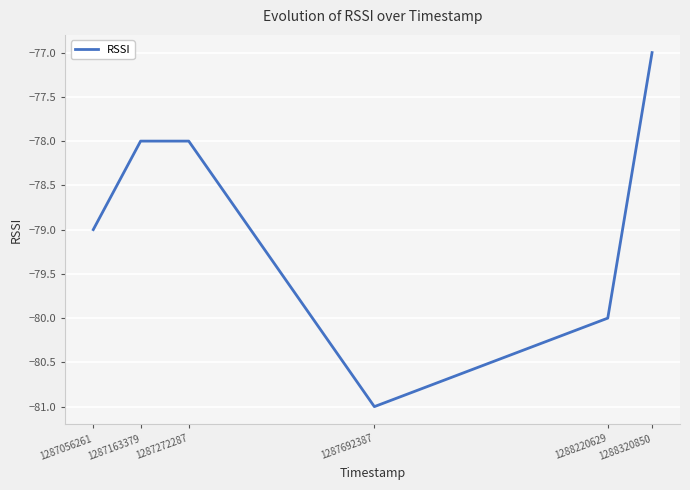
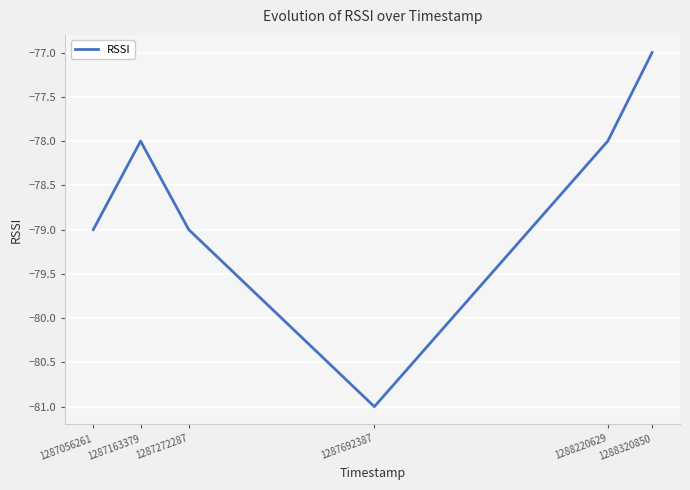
1287272287: -78 -> -79
1288220629: -80 -> -78
